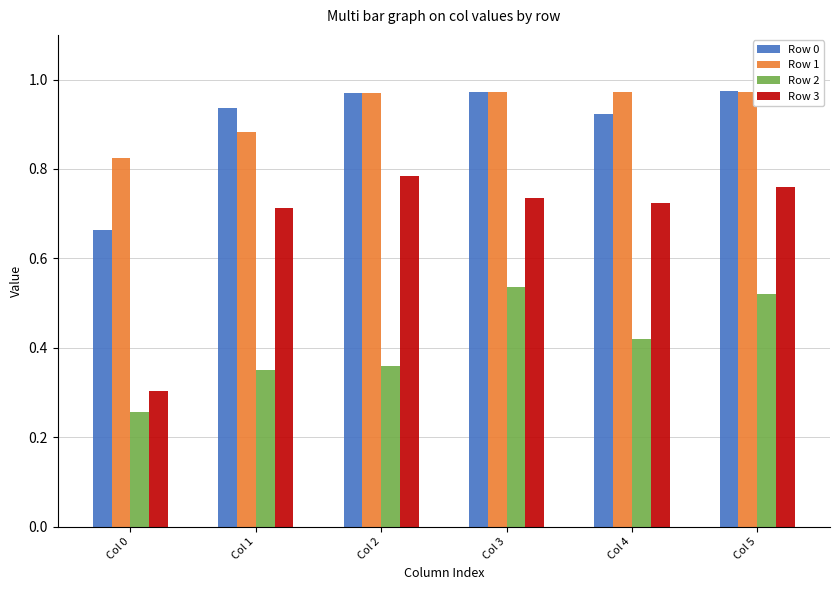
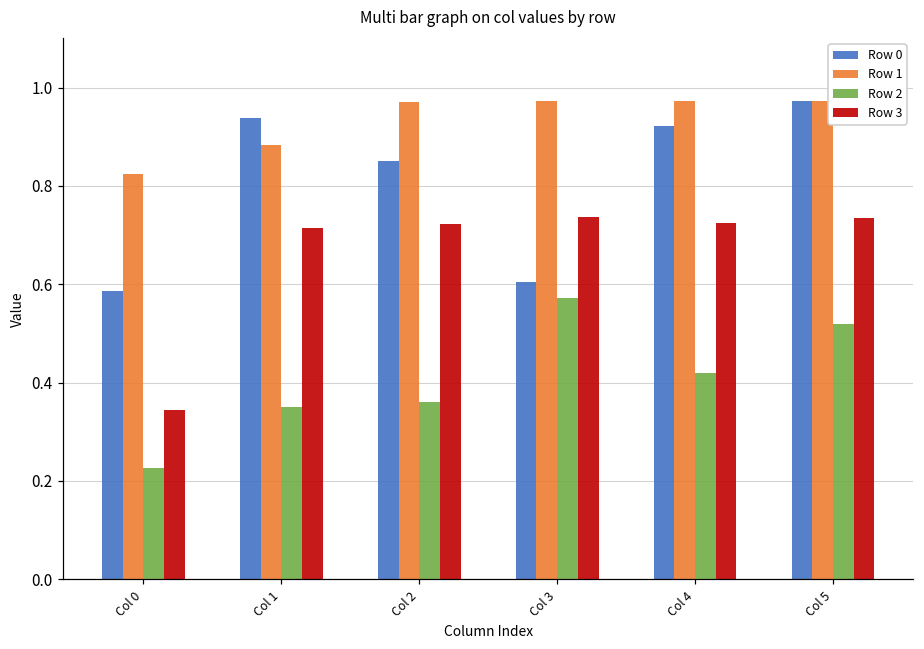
Row 0, Col 0: 0.66 -> 0.59
Row 2, Col 0: 0.26 -> 0.23
Row 3, Col 0: 0.30 -> 0.34
Row 0, Col 2: 0.97 -> 0.85
Row 3, Col 2: 0.78 -> 0.72
Row 0, Col 3: 0.97 -> 0.60
Row 2, Col 3: 0.54 -> 0.57
Row 3, Col 5: 0.76 -> 0.73
